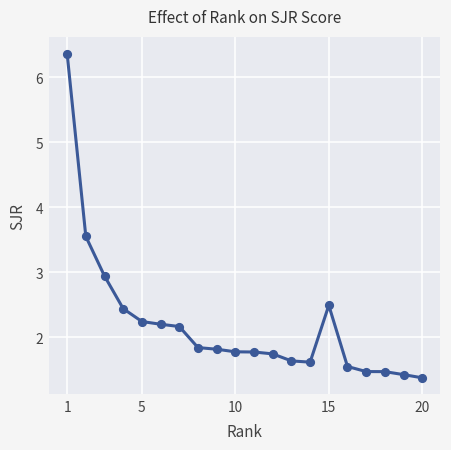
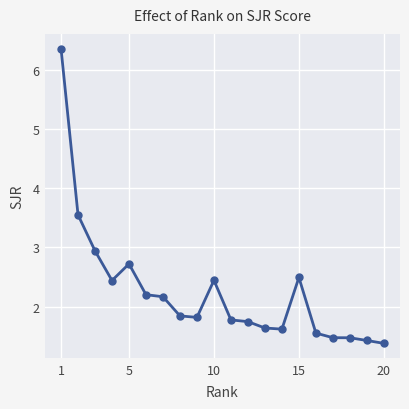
5: 2.2 -> 2.7
10: 1.8 -> 2.4
